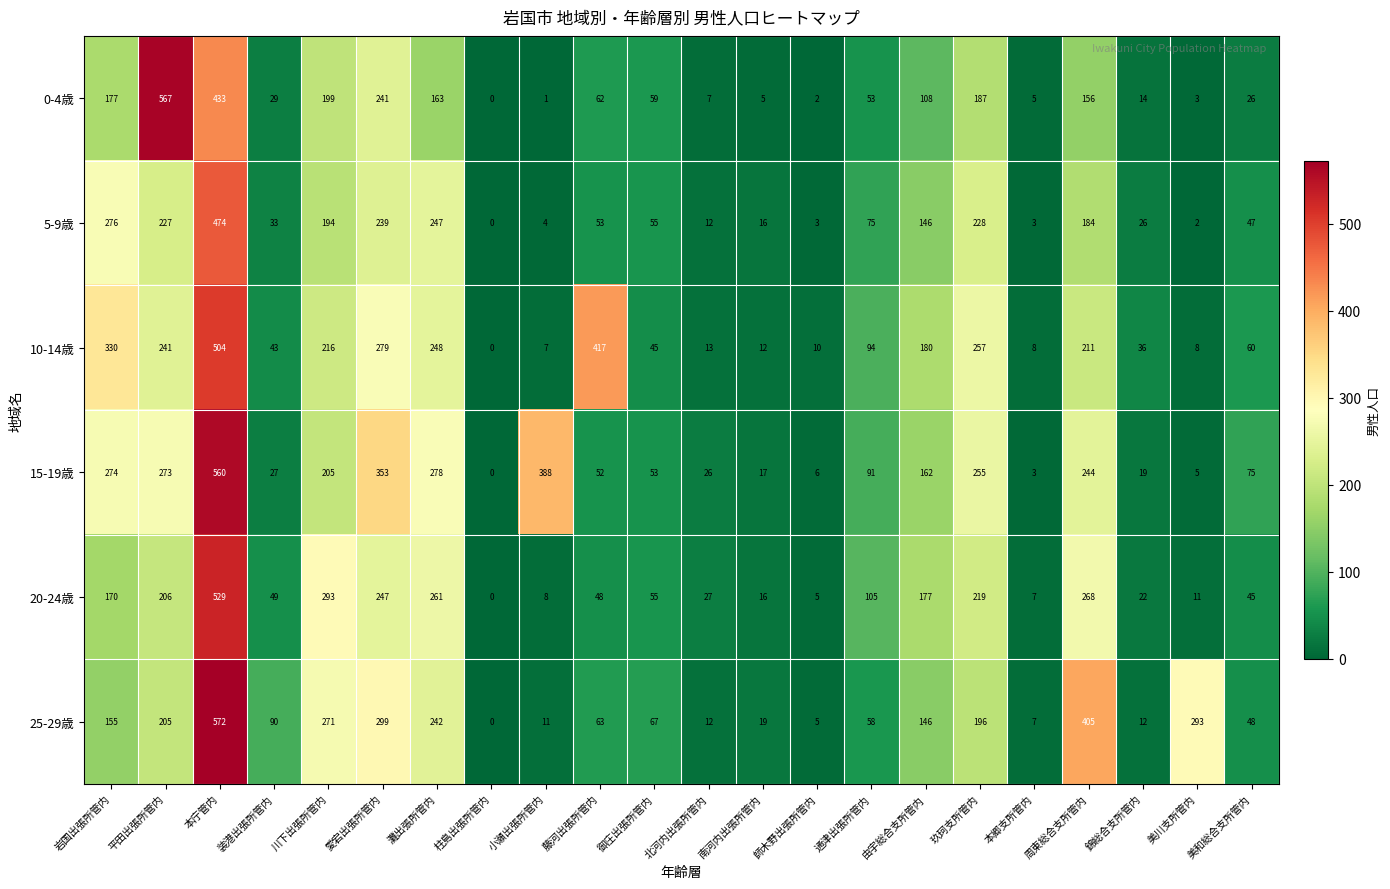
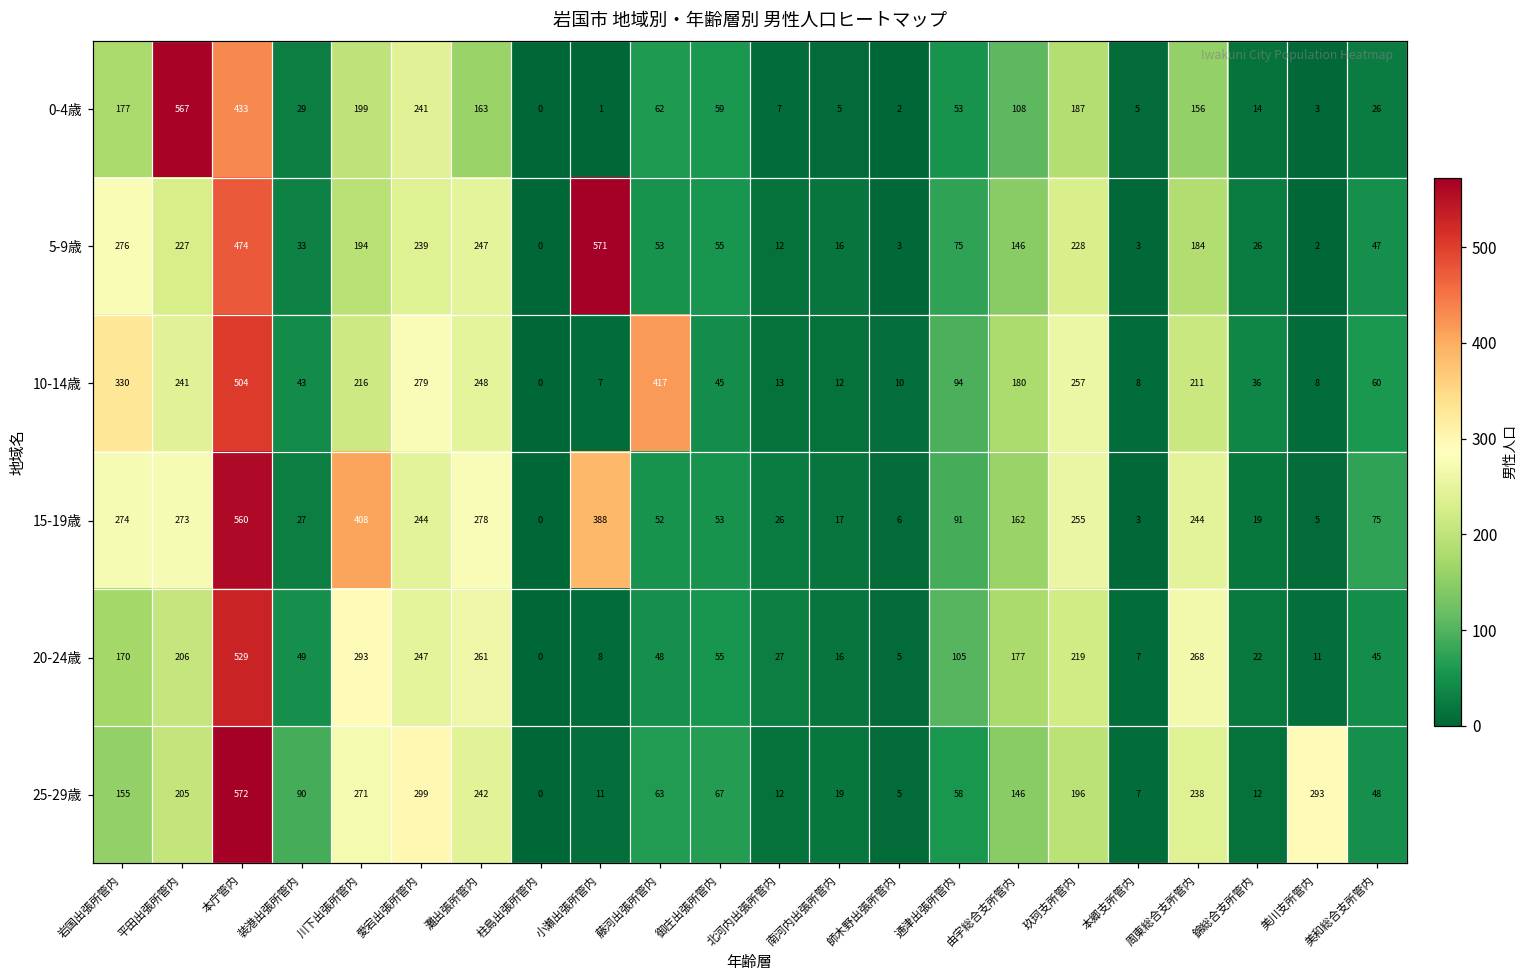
5-9歳, 小瀬出張所管内: 4 -> 571
15-19歳, 川下出張所管内: 205 -> 408
15-19歳, 愛宕出張所管内: 353 -> 244
25-29歳, 周東総合支所管内: 405 -> 238
